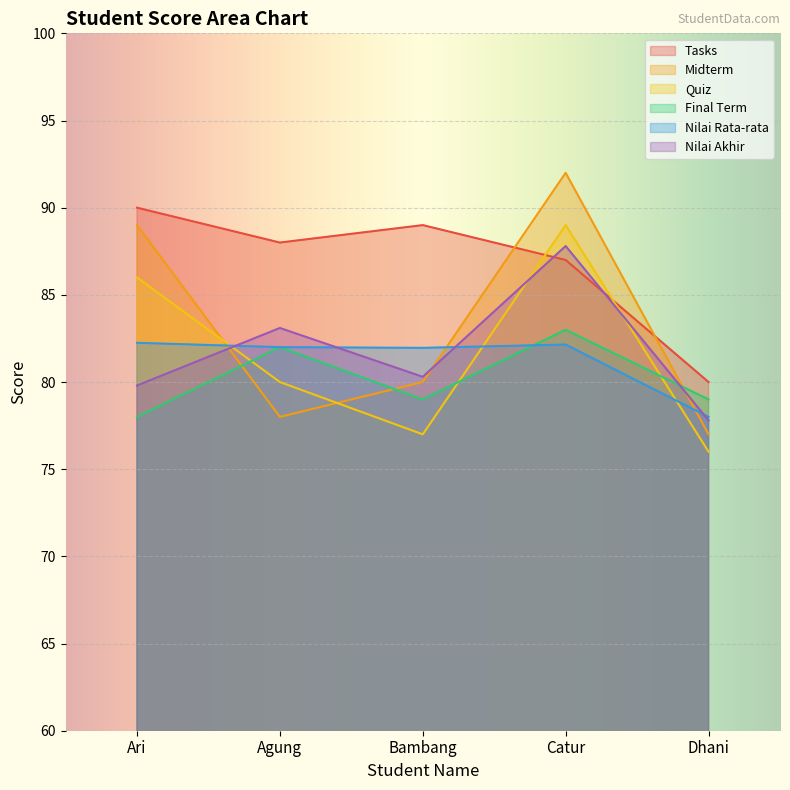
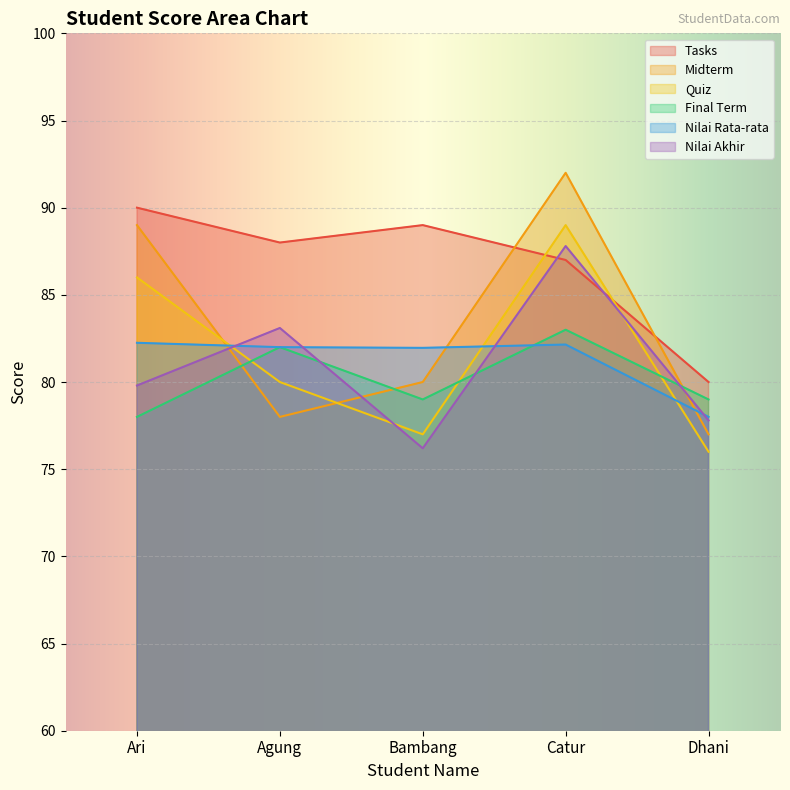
Nilai Akhir, Bambang: 80.3 -> 76.2
